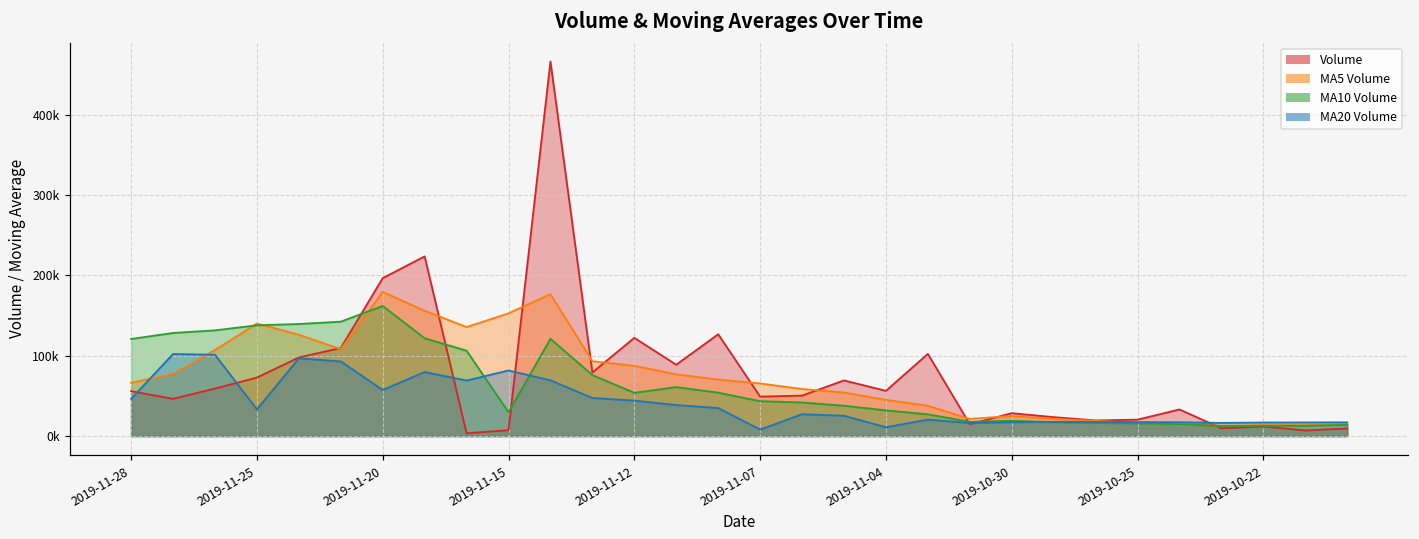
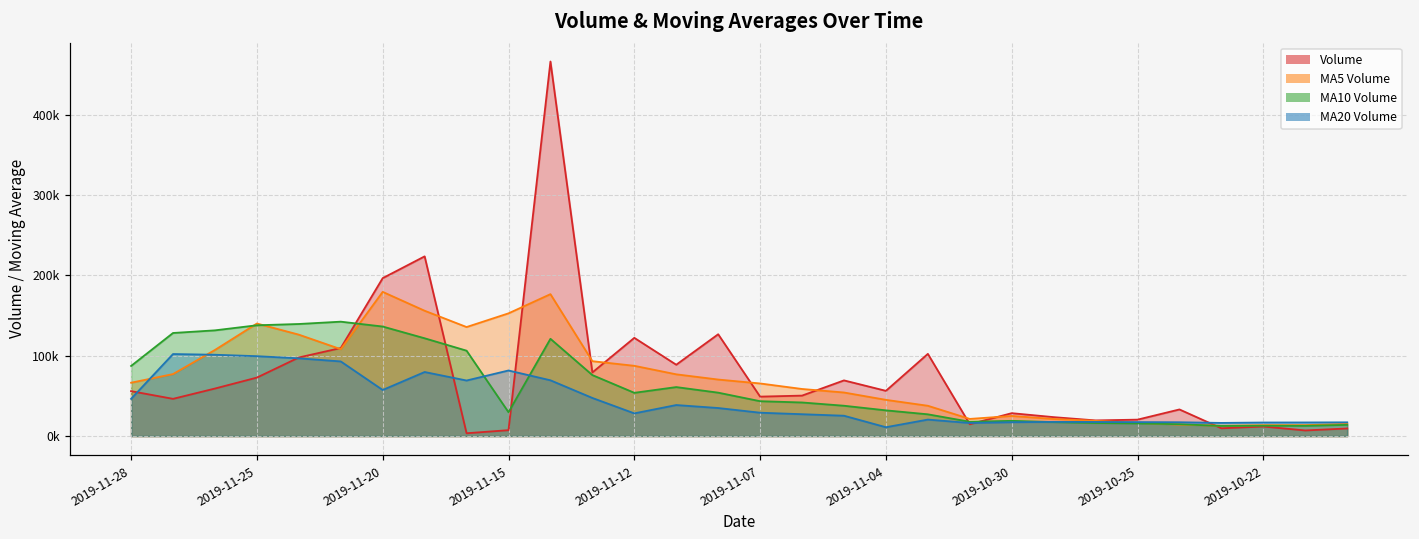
MA10 Volume, 2019-11-28: 120000 -> 90000
MA20 Volume, 2019-11-25: 30000 -> 100000
MA10 Volume, 2019-11-20: 160000 -> 140000
MA20 Volume, 2019-11-12: 40000 -> 30000
MA20 Volume, 2019-11-07: 10000 -> 30000
